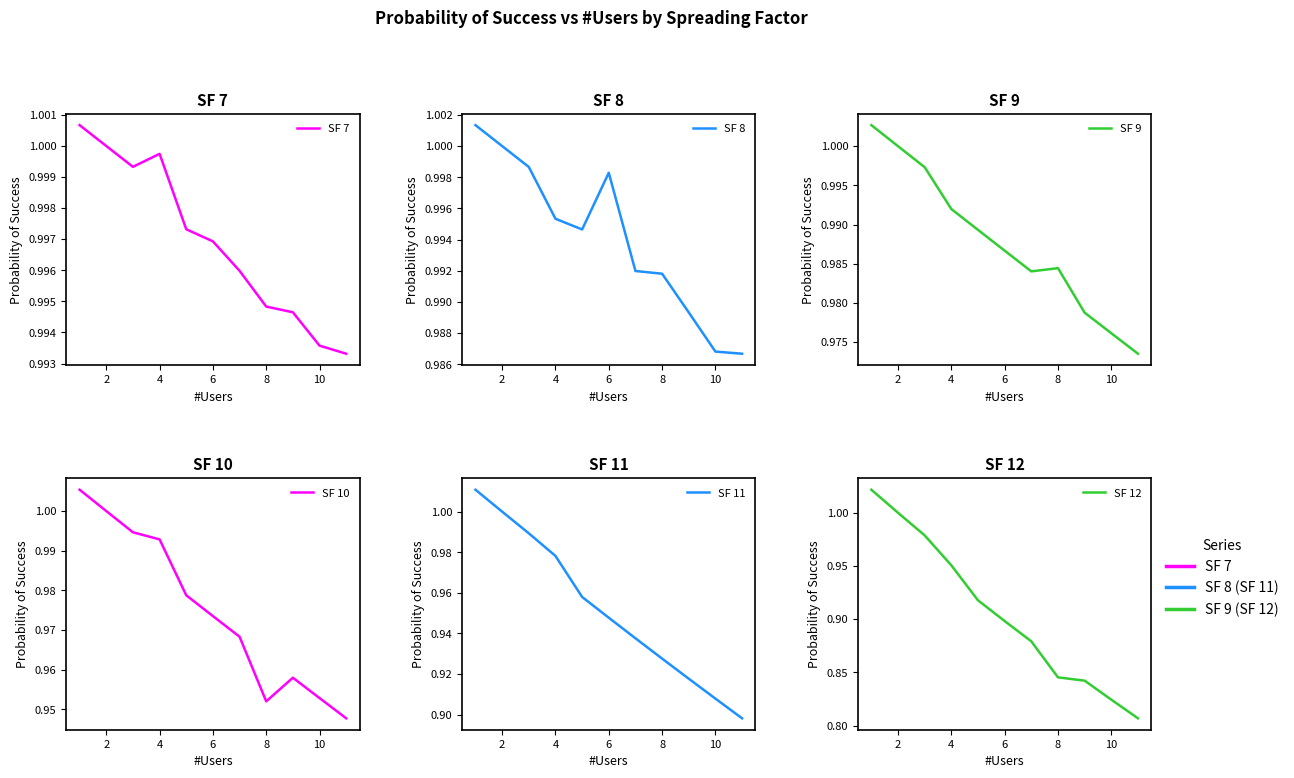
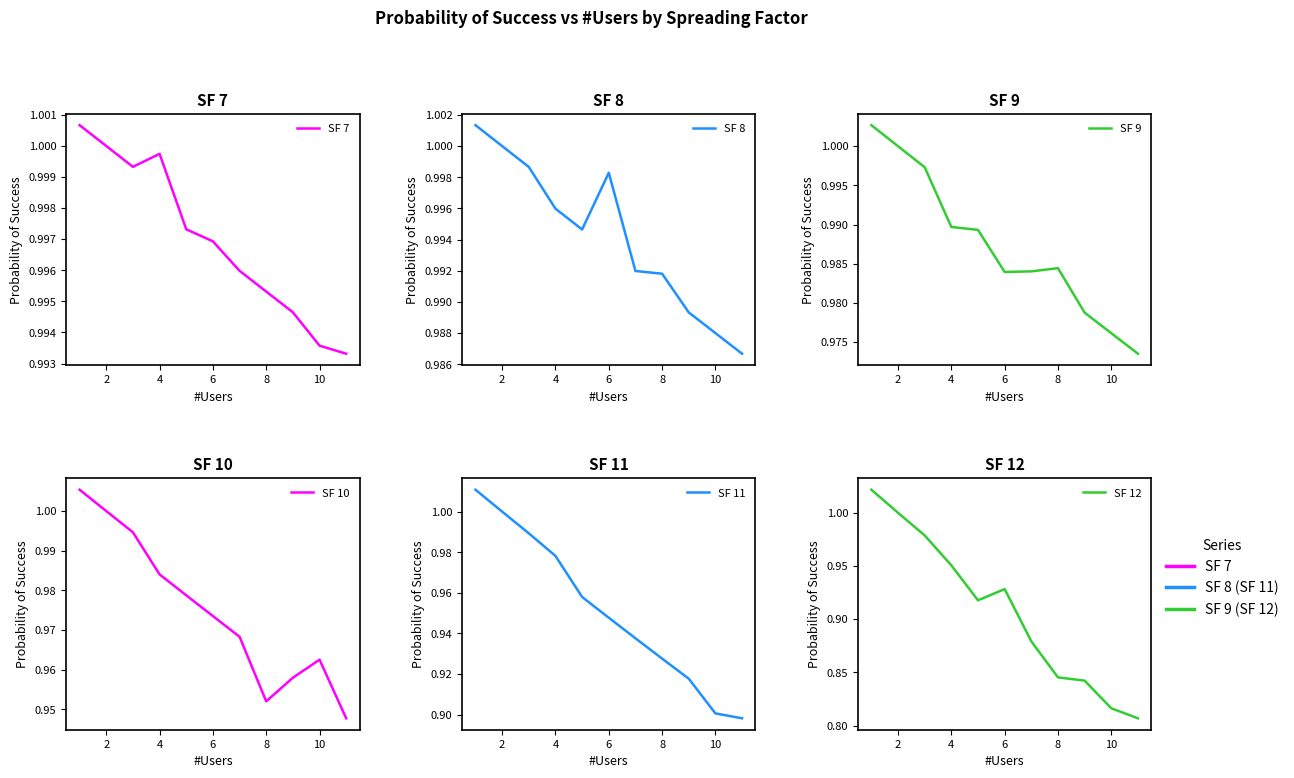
SF 7, 8: 0.9948 -> 0.9953
SF 8, 4: 0.9953 -> 0.9960
SF 8, 10: 0.9868 -> 0.9880
SF 9, 4: 0.992 -> 0.990
SF 9, 6: 0.987 -> 0.984
SF 10, 4: 0.993 -> 0.984
SF 10, 10: 0.953 -> 0.963
SF 11, 10: 0.908 -> 0.901
SF 12, 6: 0.898 -> 0.928
SF 12, 10: 0.824 -> 0.816
